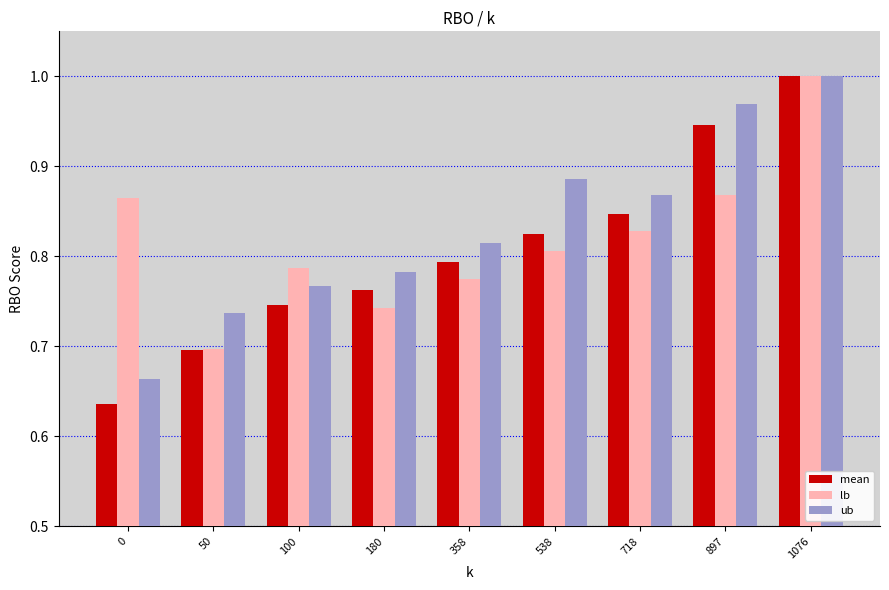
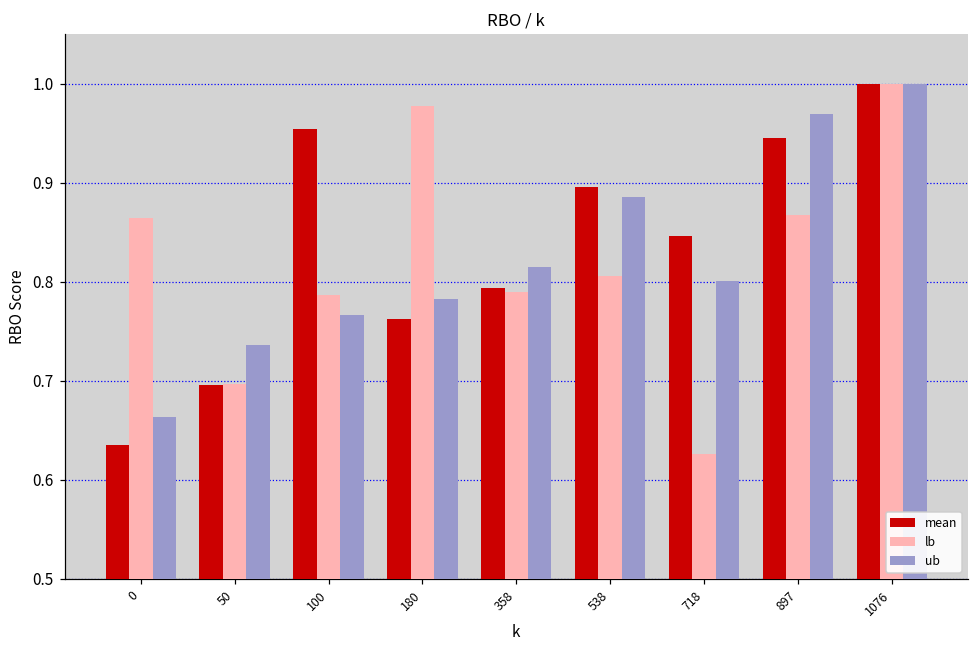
mean, 100: 0.75 -> 0.95
lb, 180: 0.74 -> 0.98
lb, 358: 0.77 -> 0.79
mean, 538: 0.82 -> 0.90
lb, 718: 0.83 -> 0.63
ub, 718: 0.87 -> 0.80
